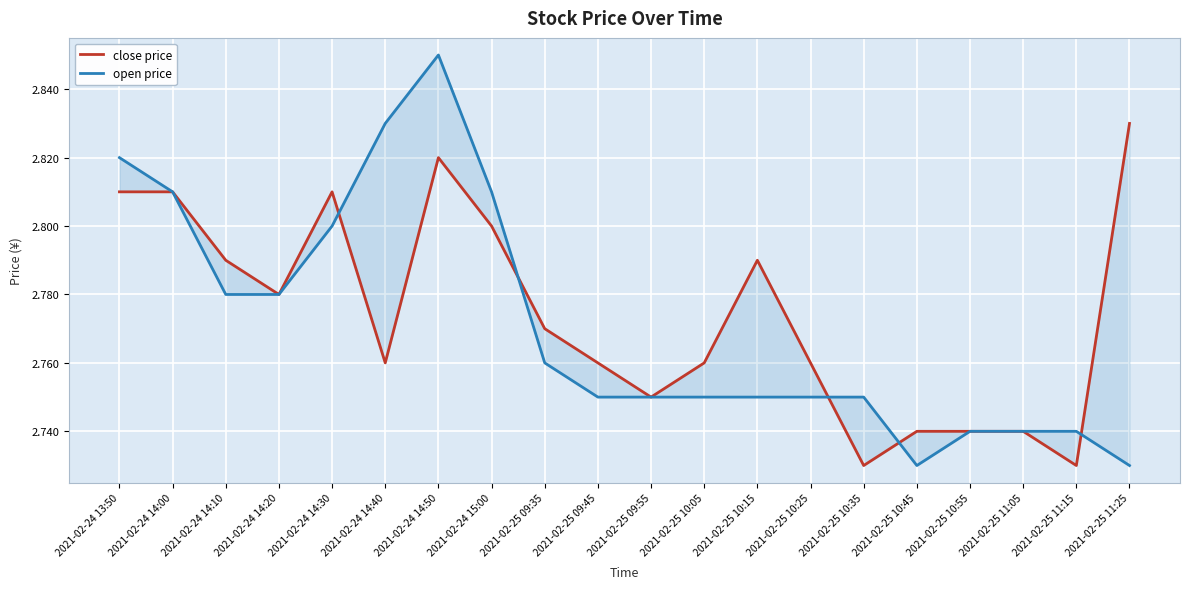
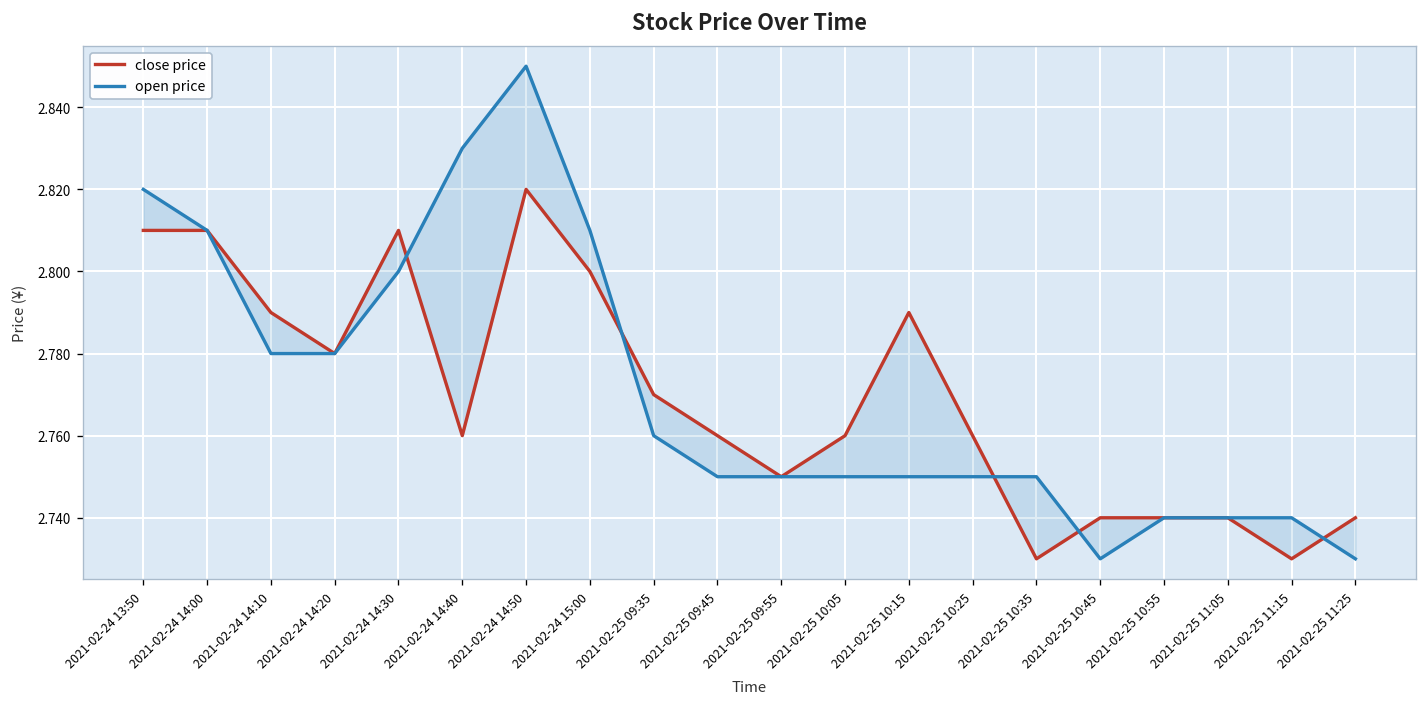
close price, 2021-02-25 11:25: 2.83 -> 2.74
